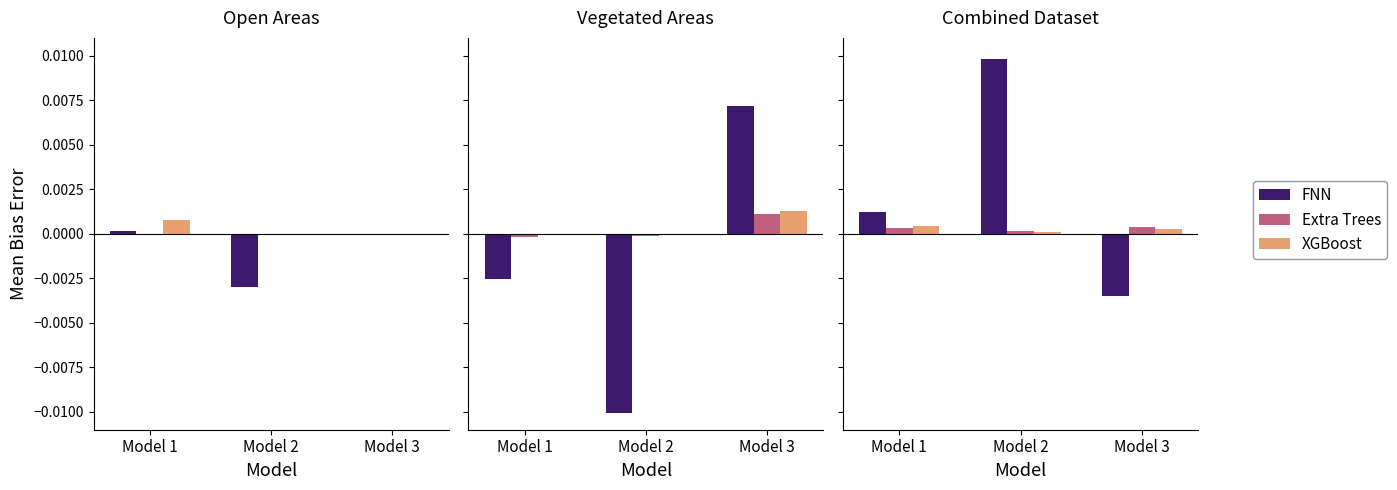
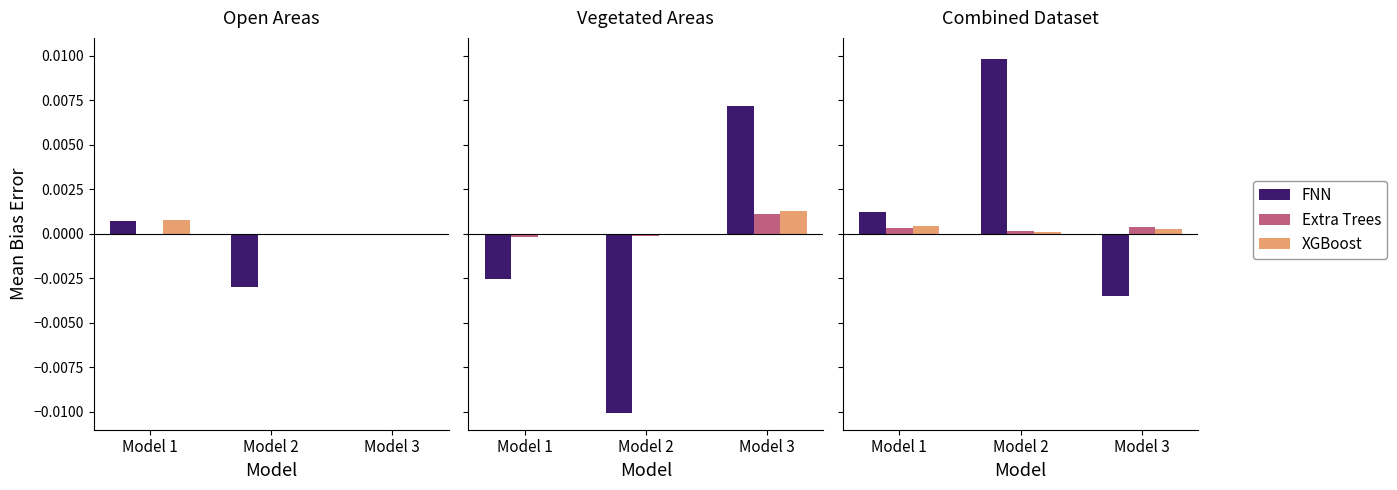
Open Areas, FNN, Model 1: 0.0001 -> 0.0007
